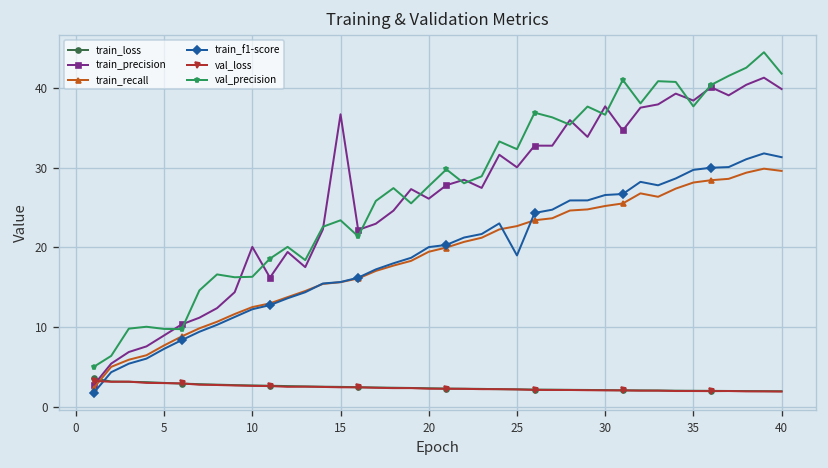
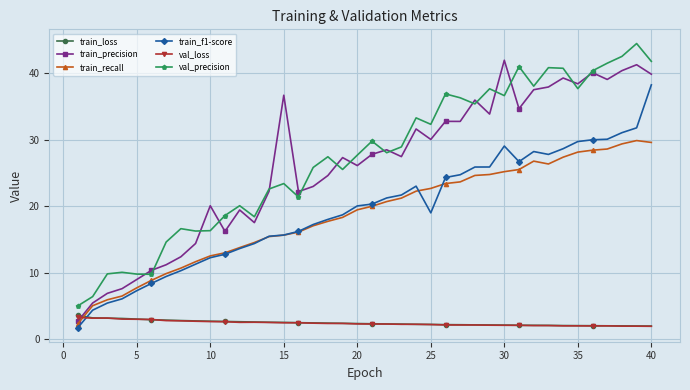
train_precision, 30: 38 -> 42
train_f1-score, 30: 27 -> 29
train_f1-score, 40: 31 -> 38
